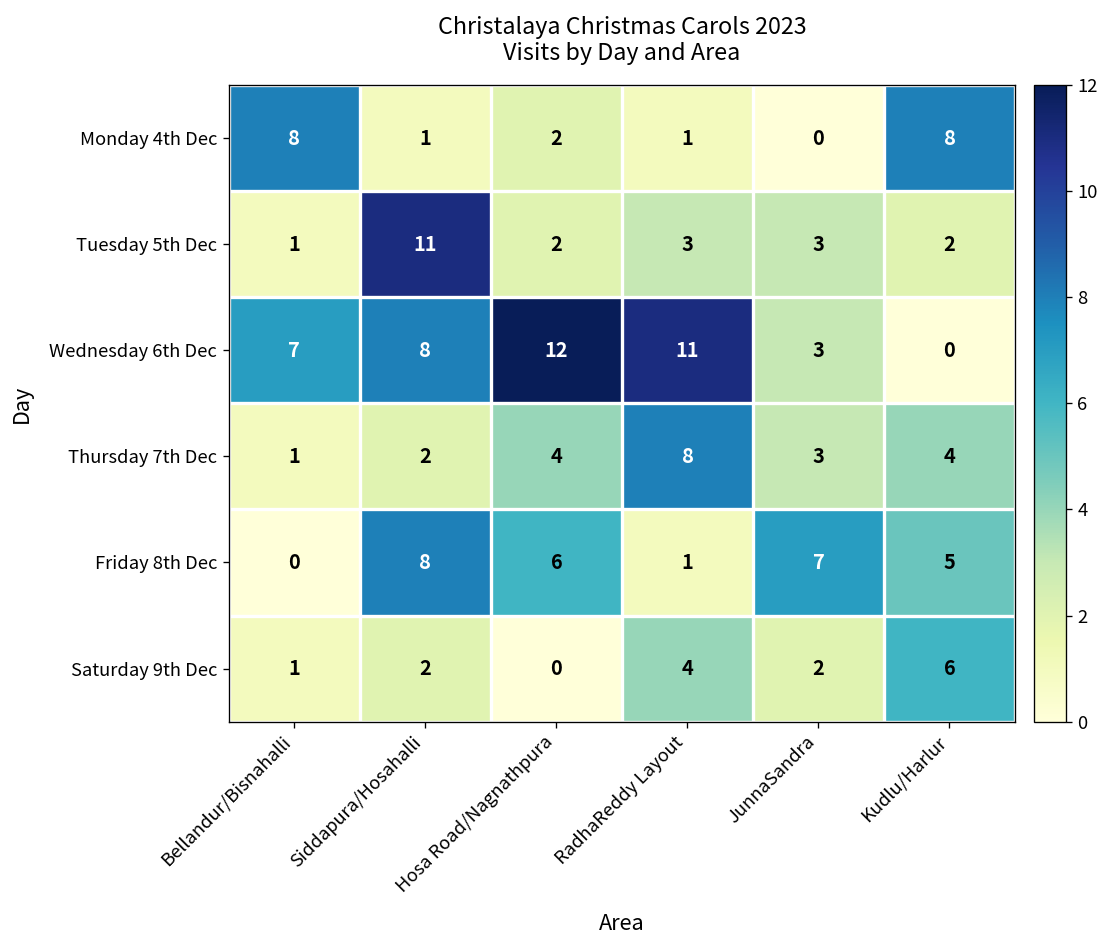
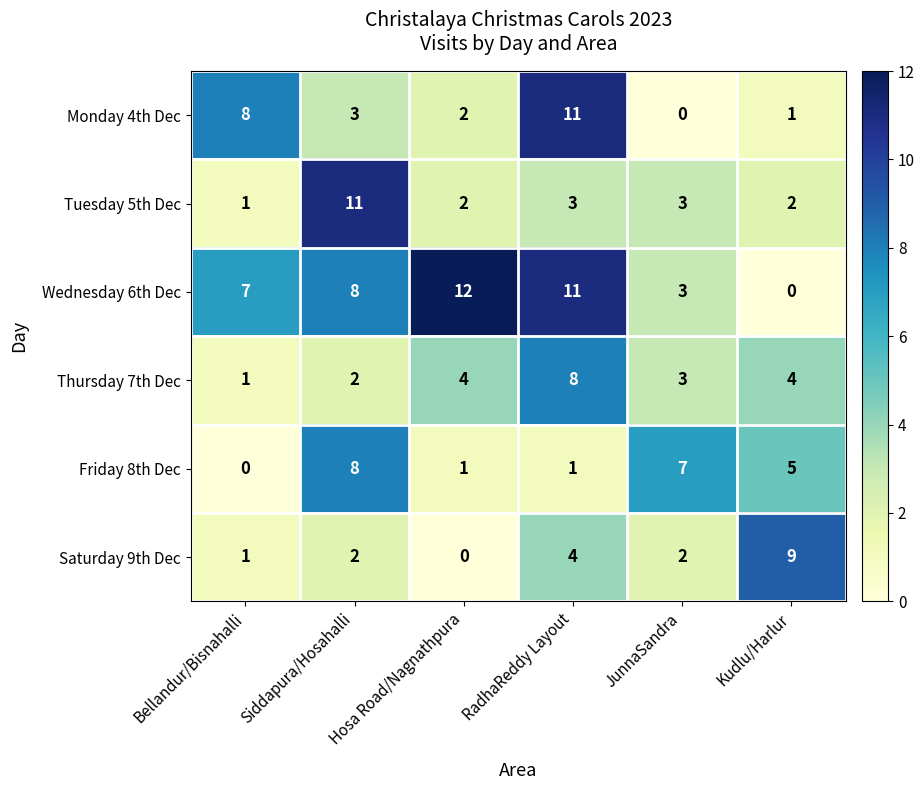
Monday 4th Dec, Siddapura/Hosahalli: 1 -> 3
Monday 4th Dec, RadhaReddy Layout: 1 -> 11
Monday 4th Dec, Kudlu/Harlur: 8 -> 1
Friday 8th Dec, Hosa Road/Nagnathpura: 6 -> 1
Saturday 9th Dec, Kudlu/Harlur: 6 -> 9
